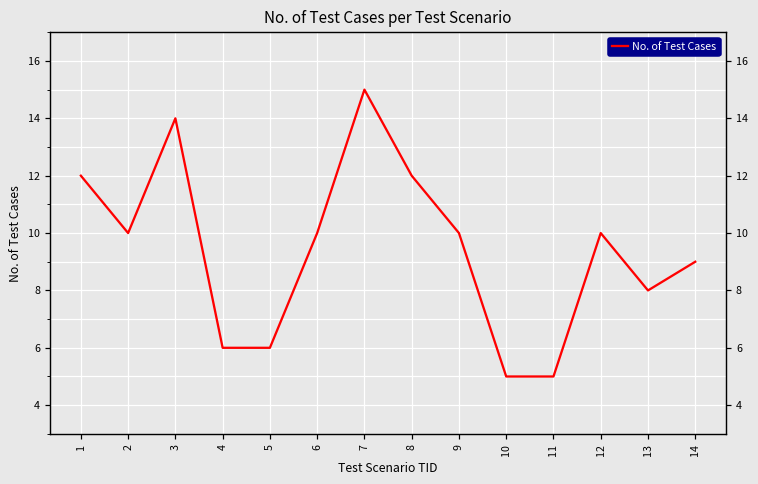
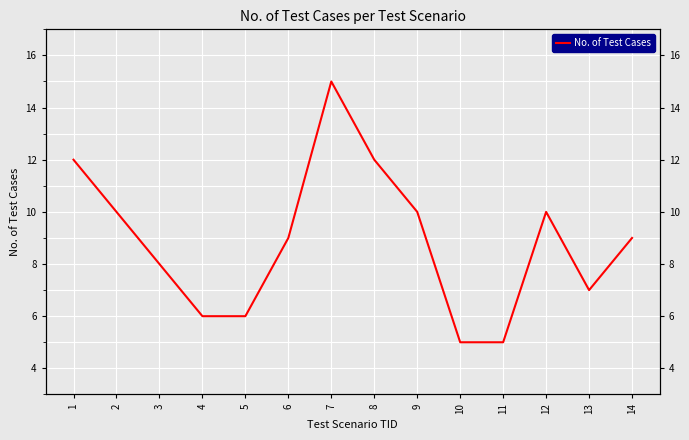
3: 14 -> 8
6: 10 -> 9
13: 8 -> 7
